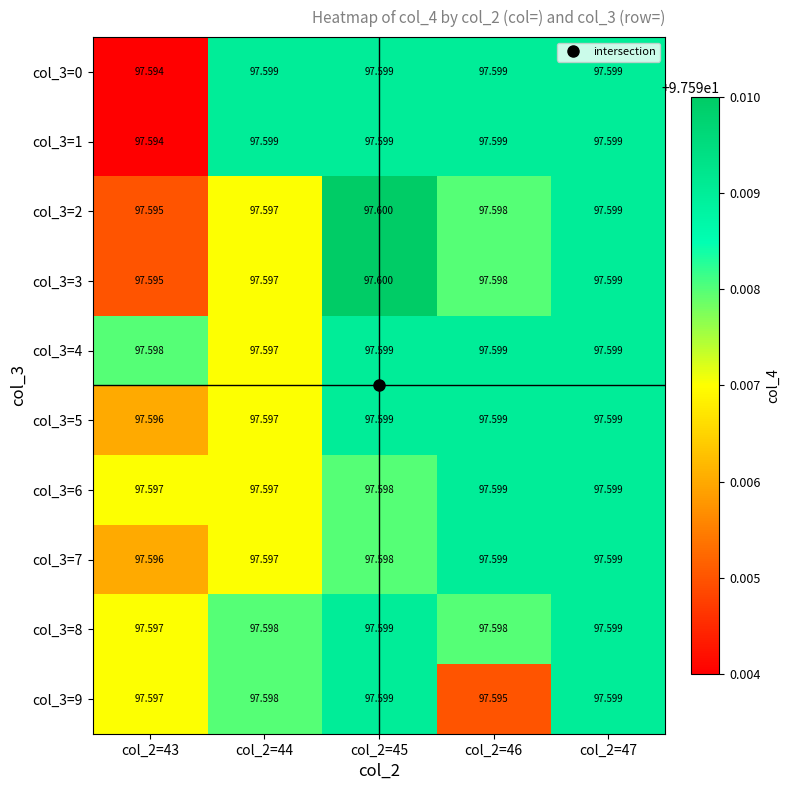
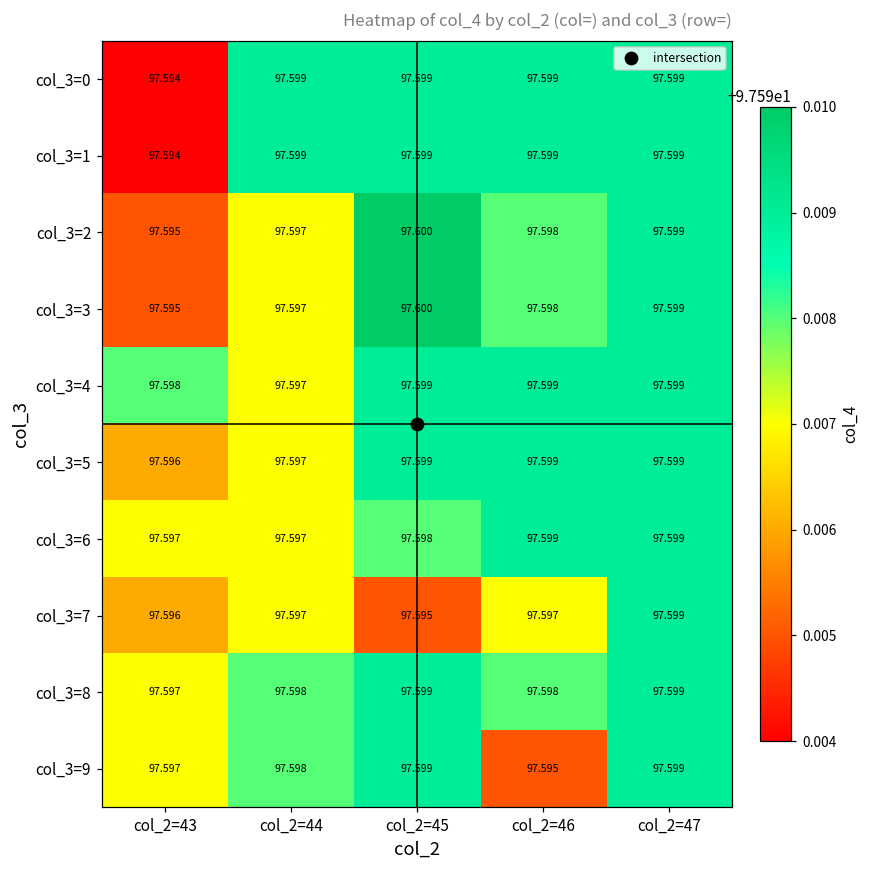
col_3=7, col_2=45: 97.598 -> 97.595
col_3=7, col_2=46: 97.599 -> 97.597
